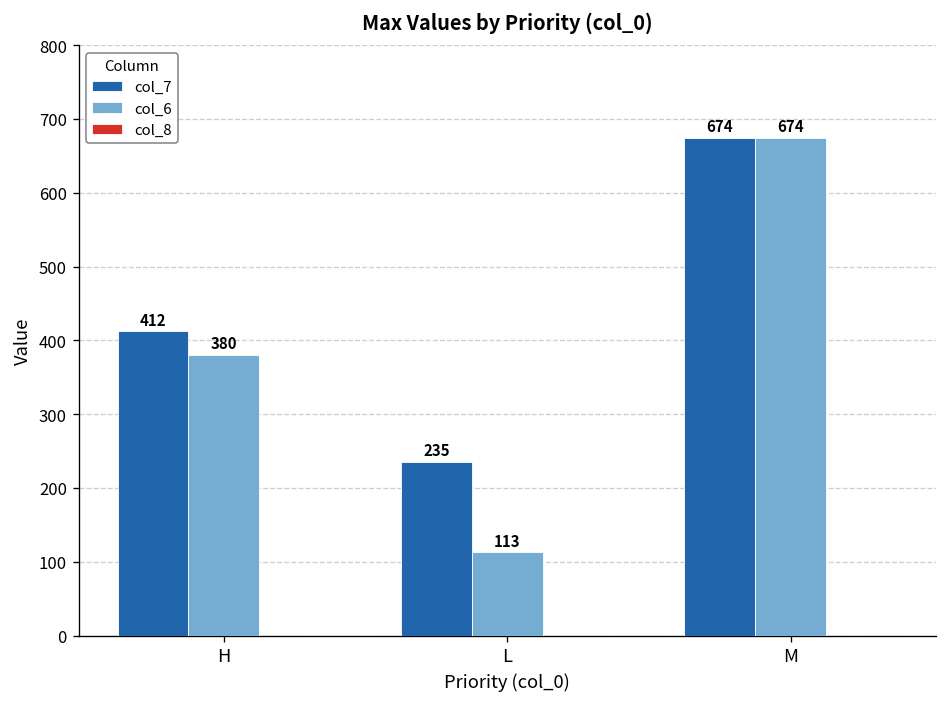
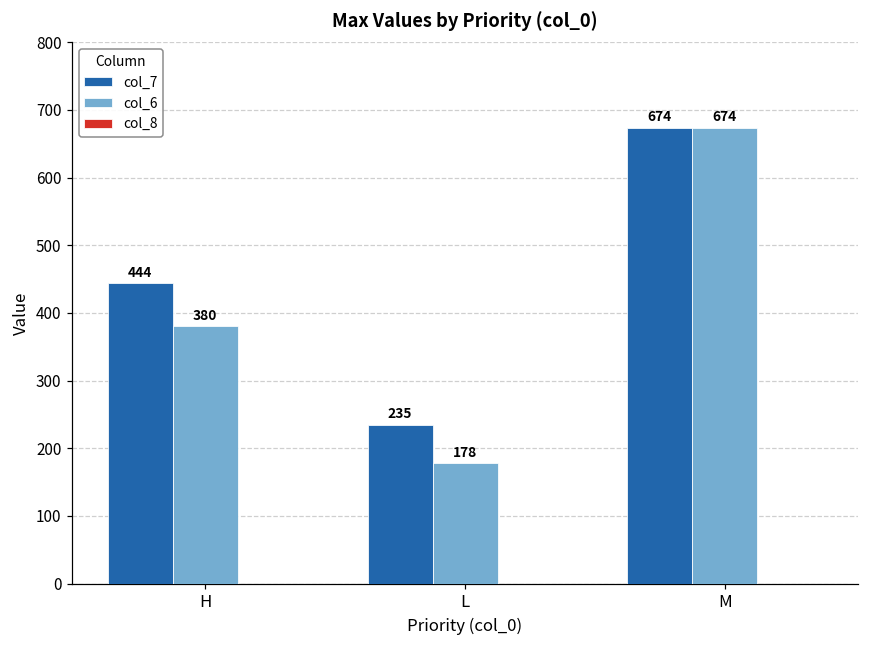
col_7, H: 412 -> 444
col_6, L: 113 -> 178
